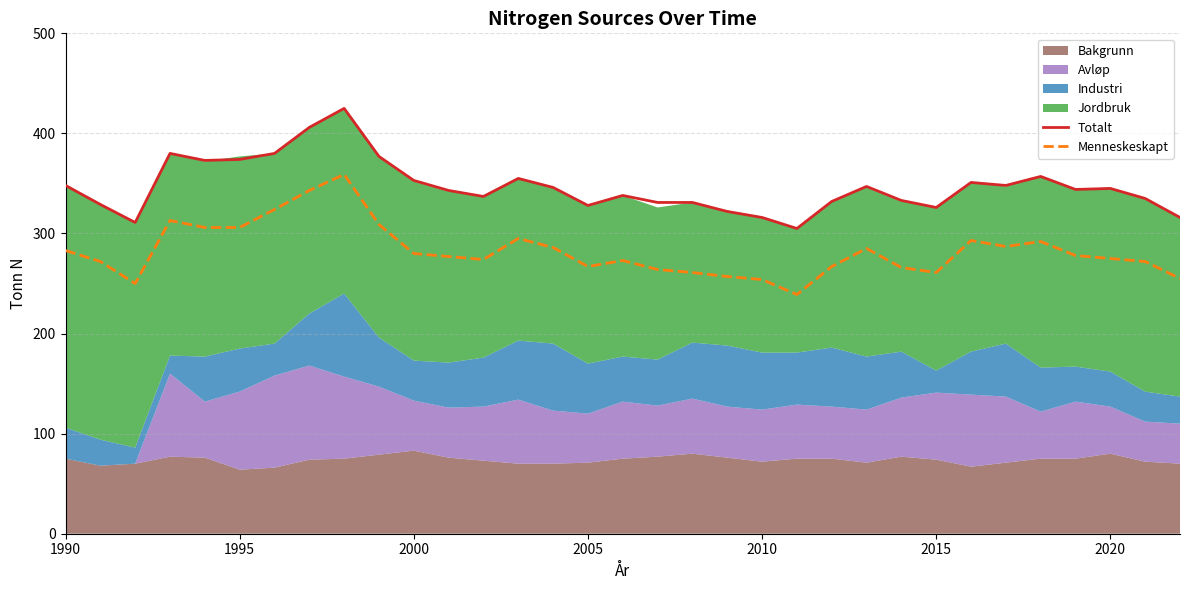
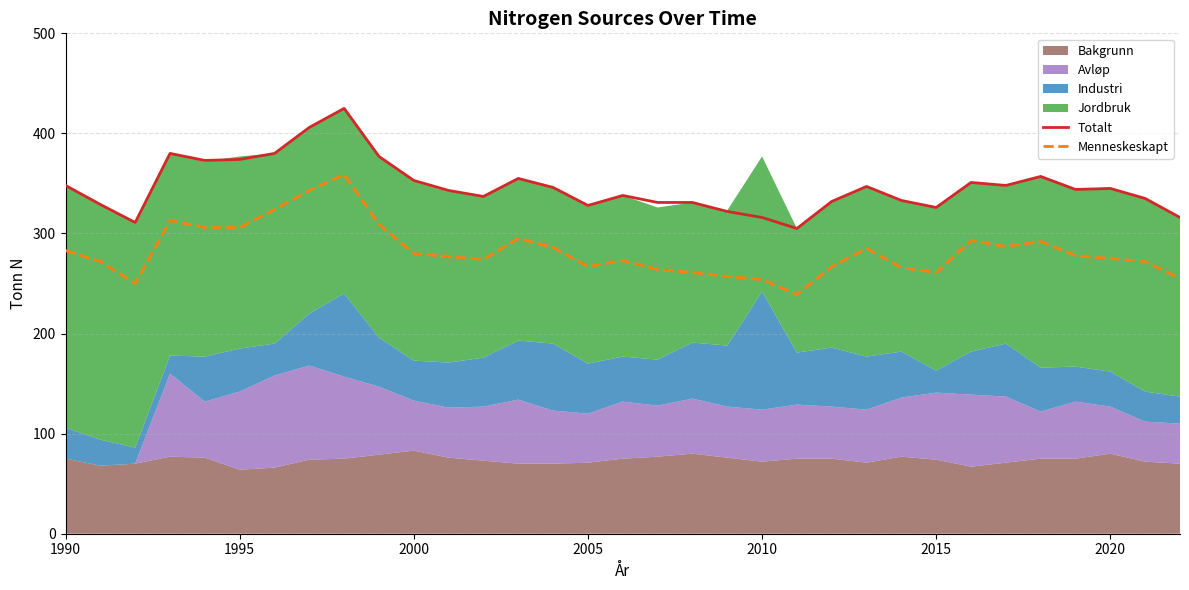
Industri, 2010: 57 -> 118
